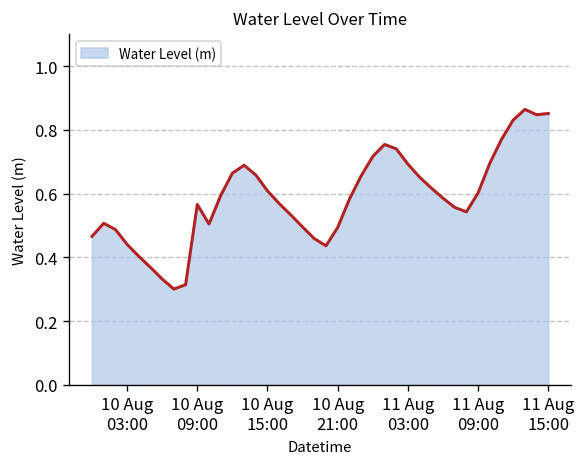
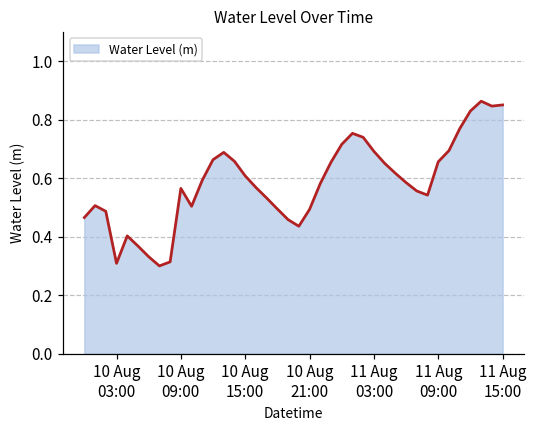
10 Aug 03:00: 0.44 -> 0.31
11 Aug 09:00: 0.60 -> 0.66
